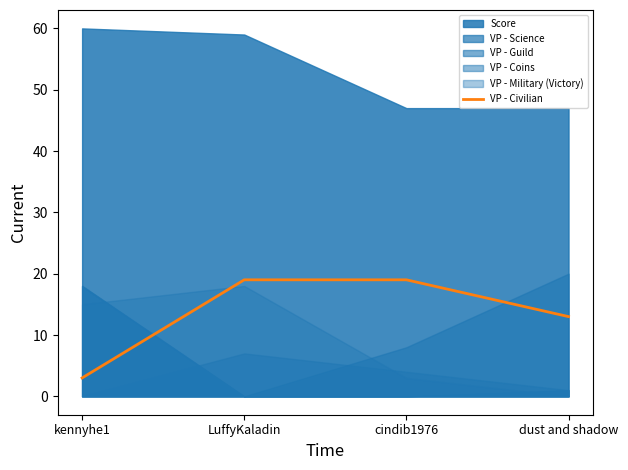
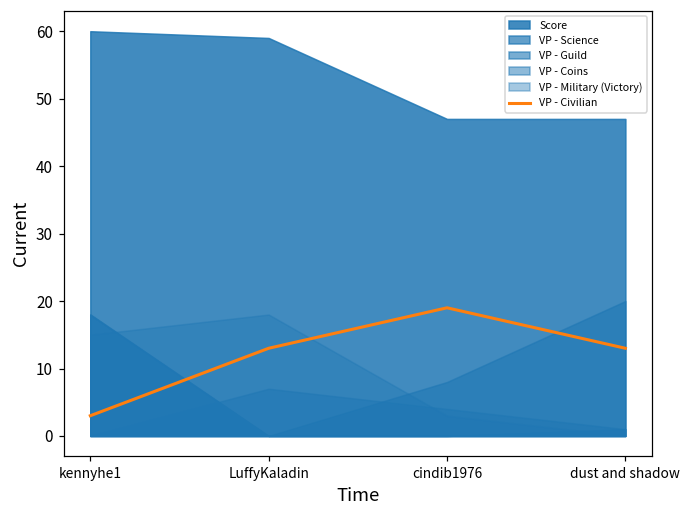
VP - Civilian, LuffyKaladin: 19 -> 13
